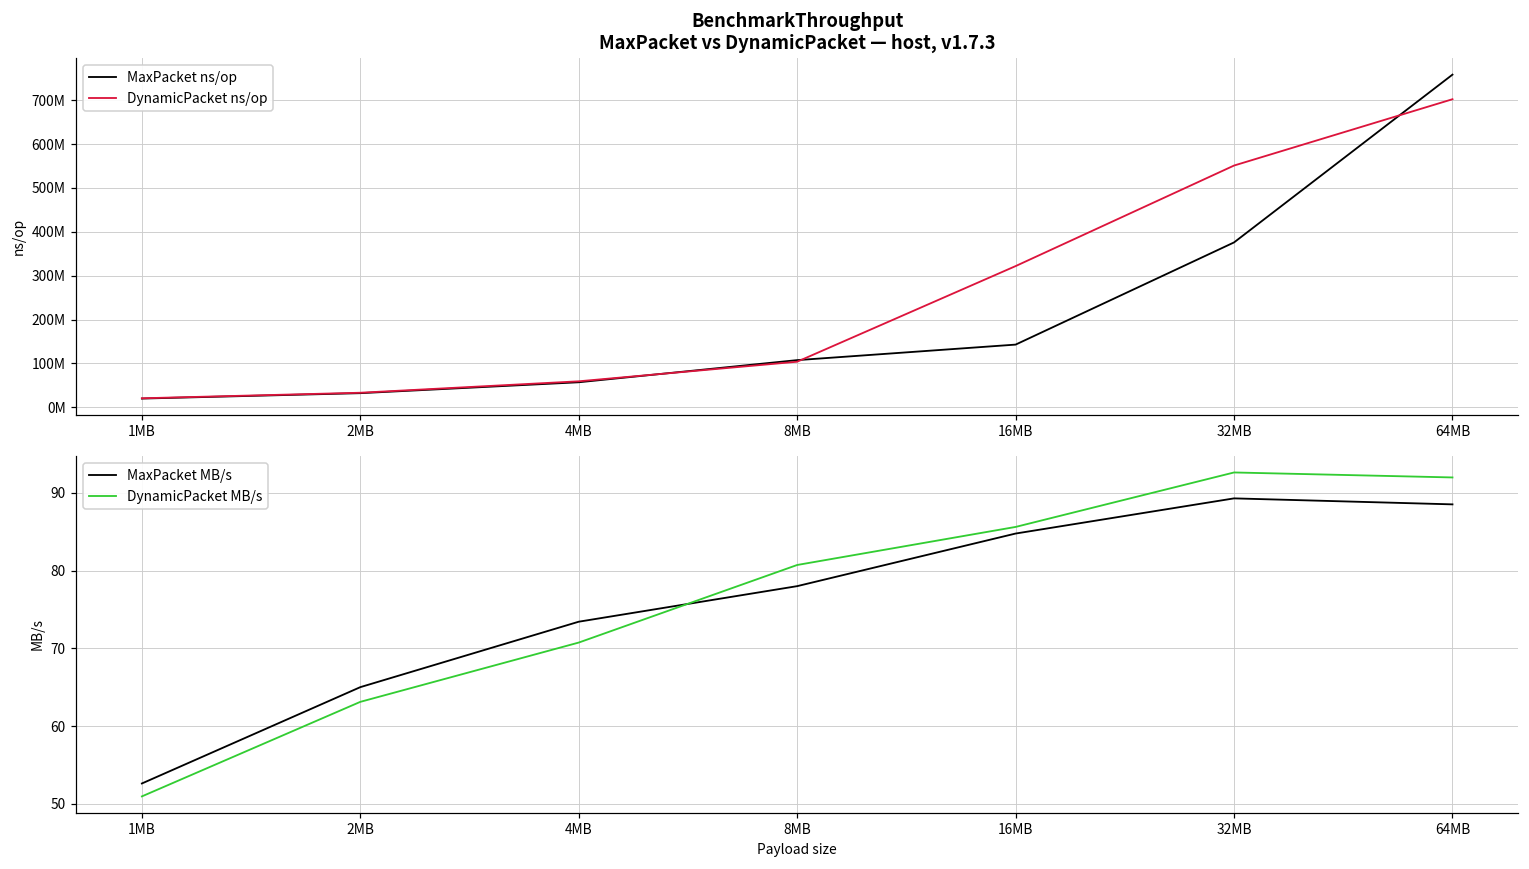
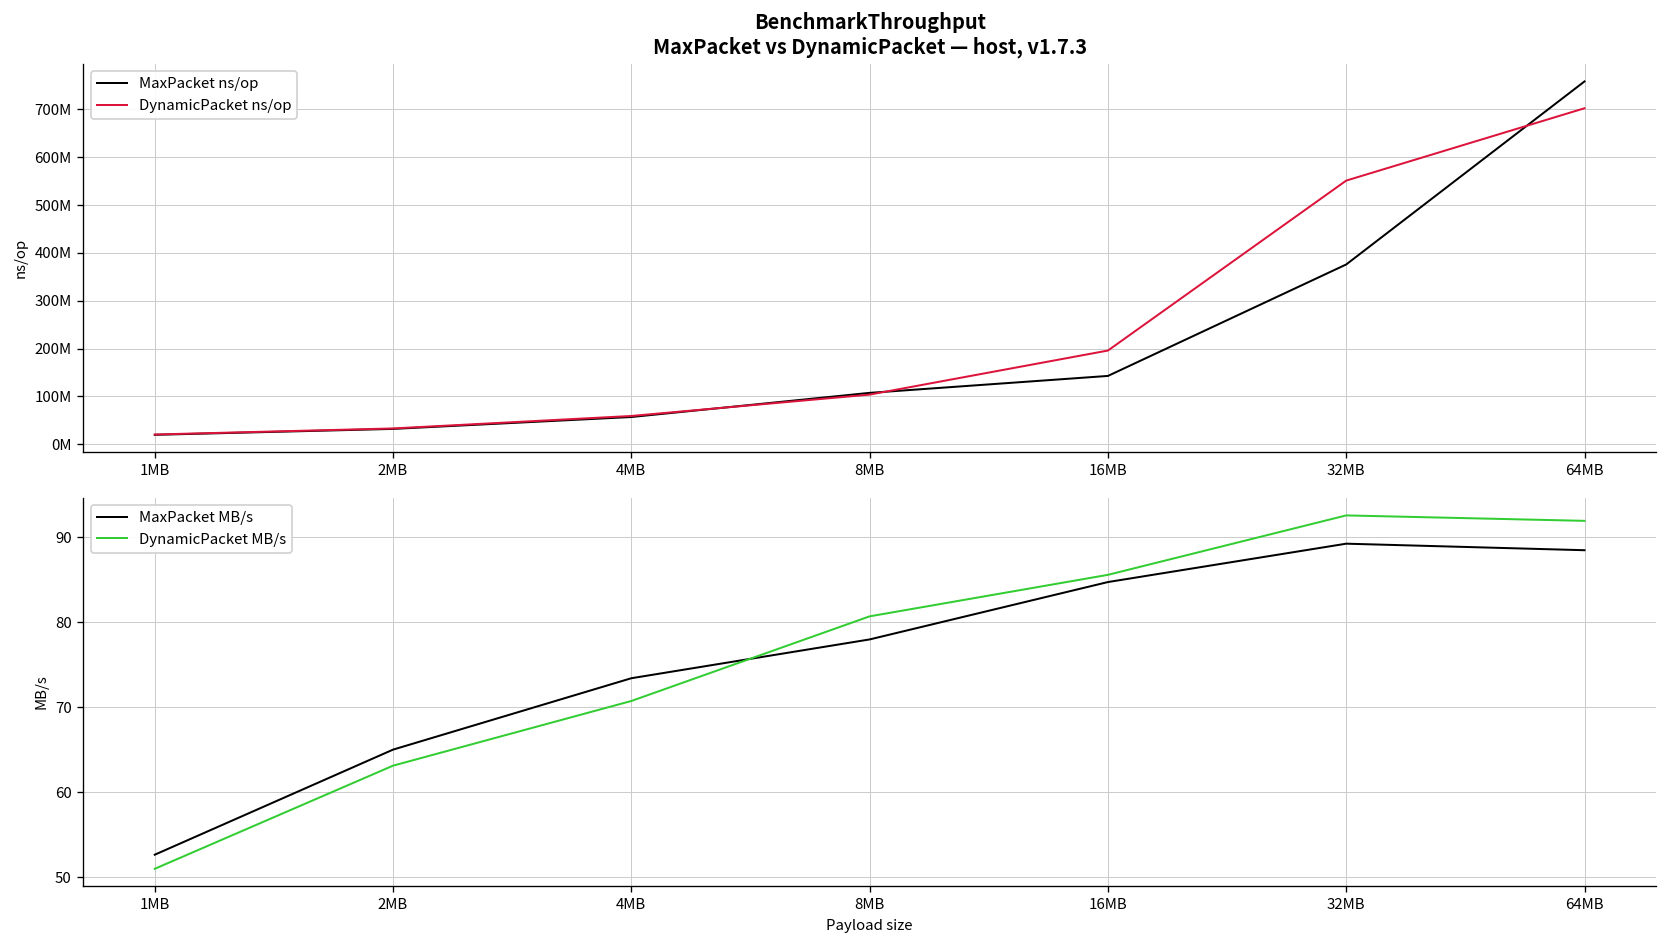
BenchmarkThroughput MaxPacket vs DynamicPacket — host, v1.7.3, DynamicPacket ns/op, 16MB: 320000000 -> 200000000
